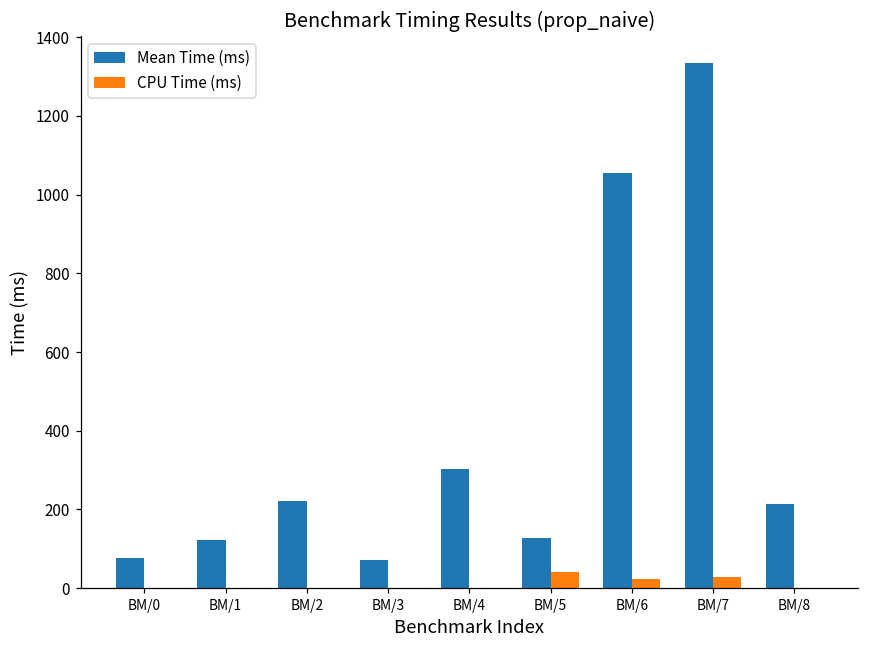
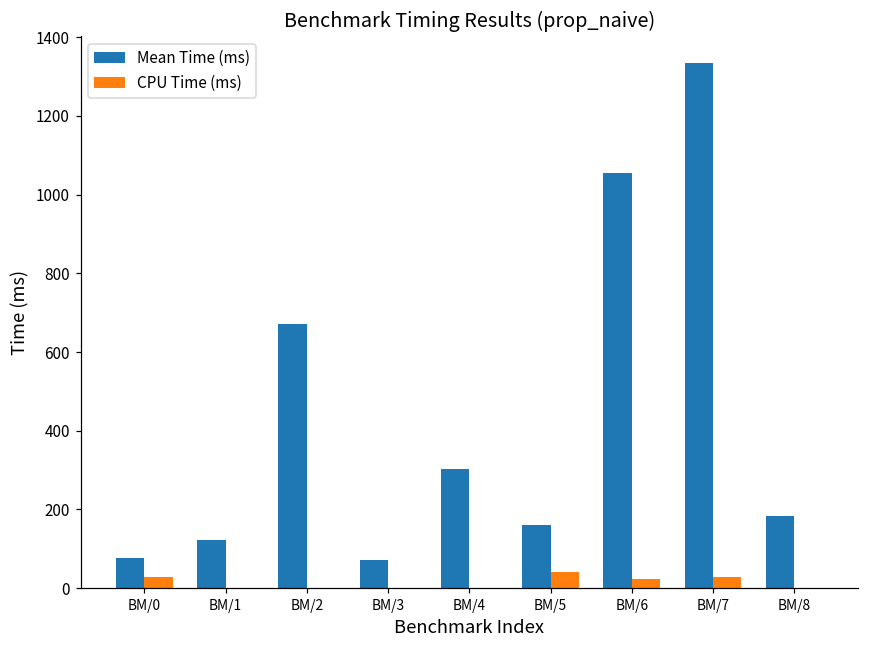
CPU Time (ms), BM/0: 0 -> 30
Mean Time (ms), BM/2: 220 -> 670
Mean Time (ms), BM/5: 130 -> 160
Mean Time (ms), BM/8: 210 -> 180
